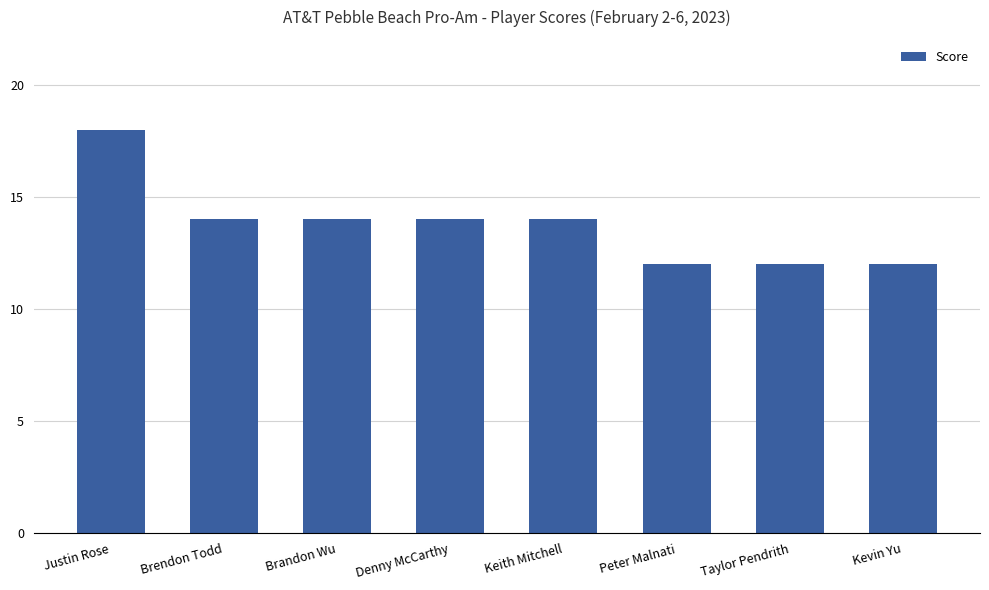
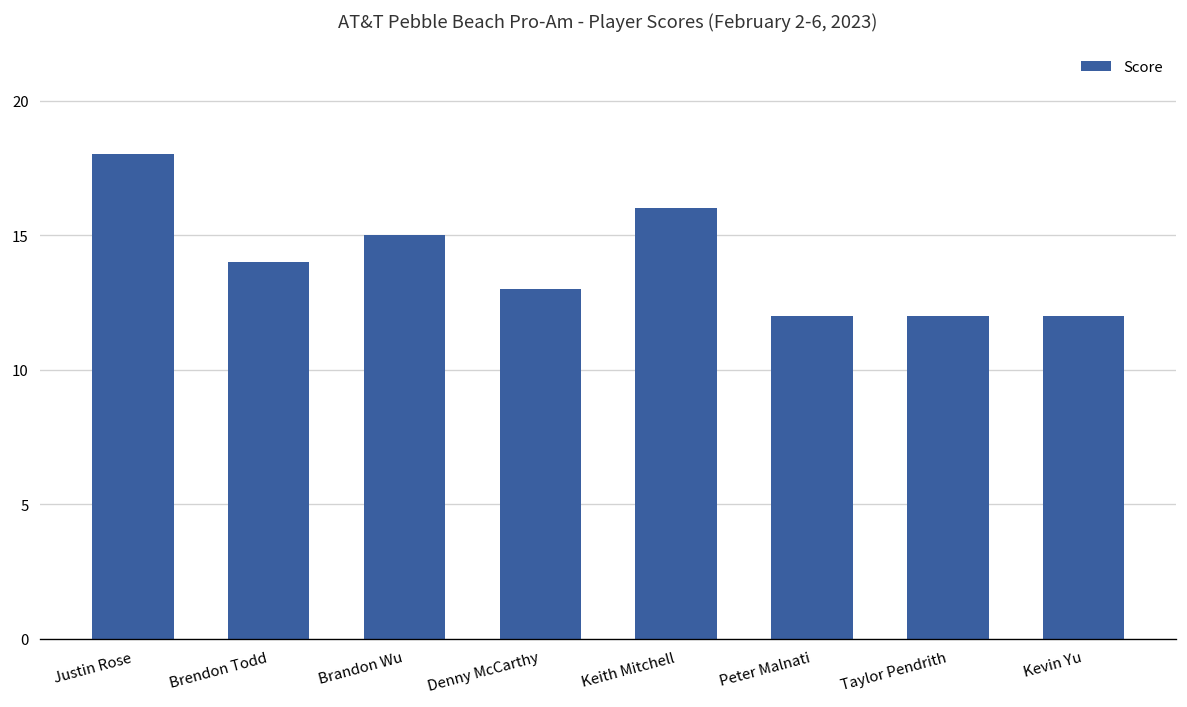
Brandon Wu: 14.0 -> 15.0
Denny McCarthy: 14.0 -> 13.0
Keith Mitchell: 14.0 -> 16.0
